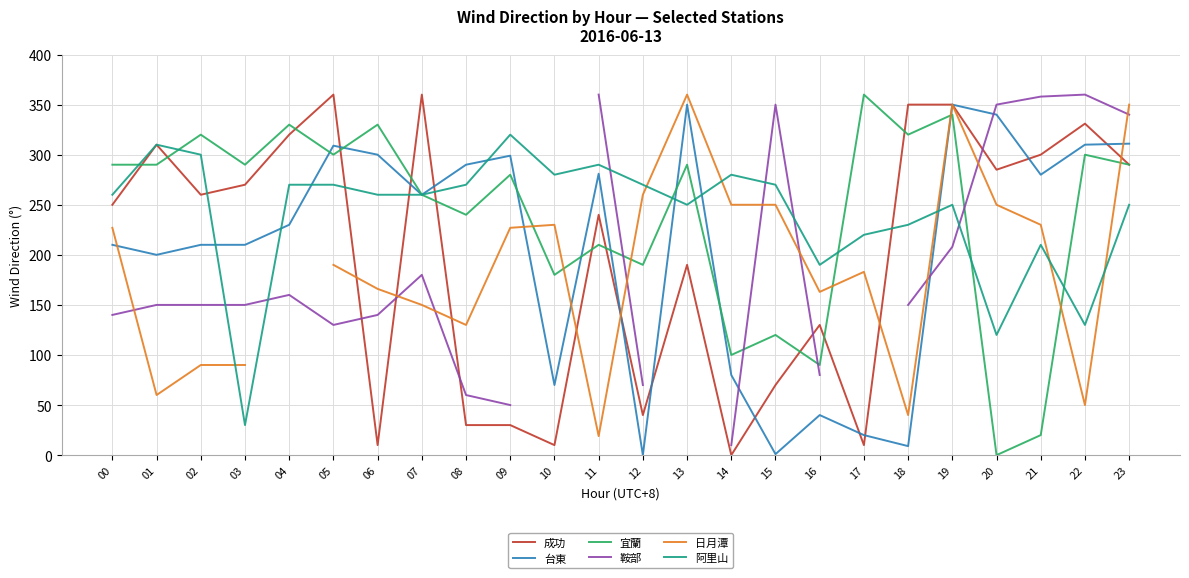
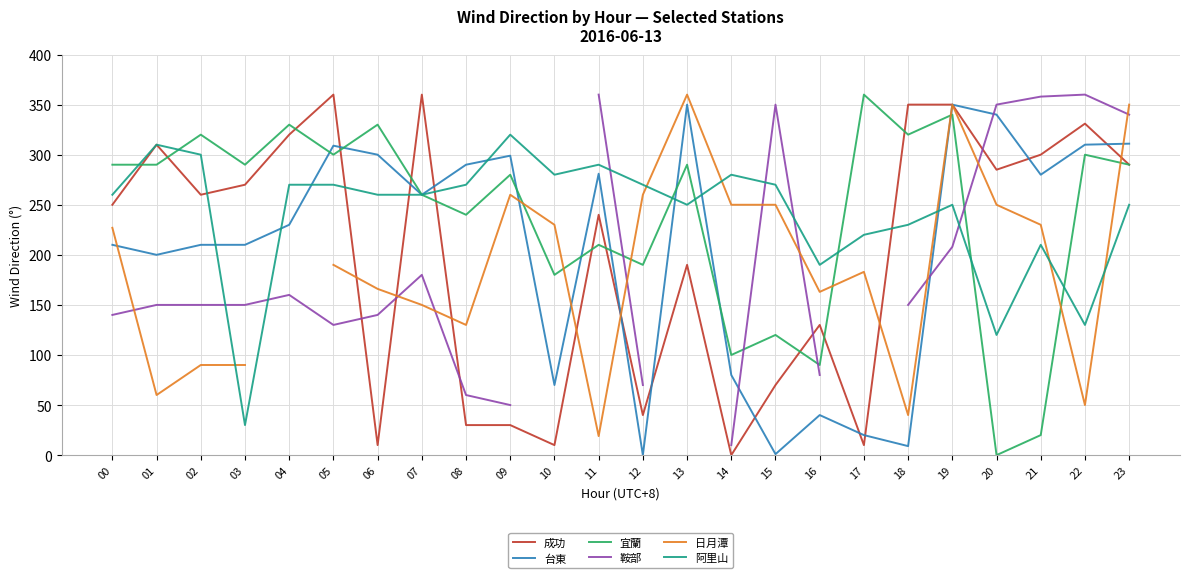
日月潭, 09: 227 -> 260
